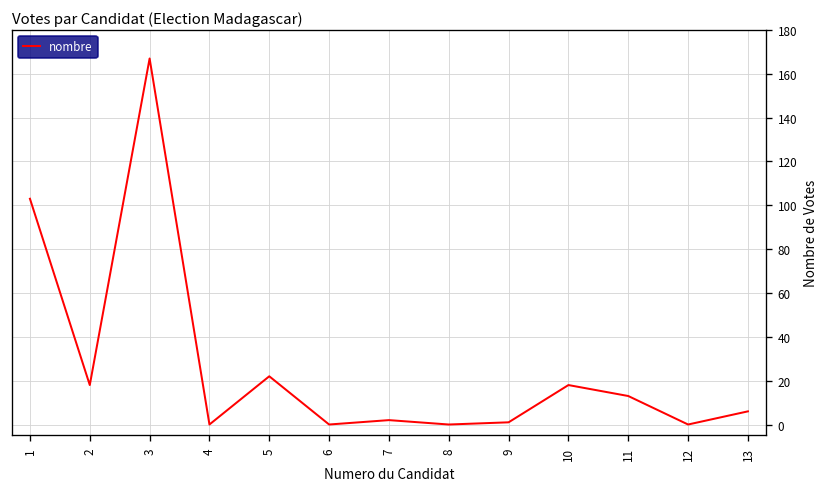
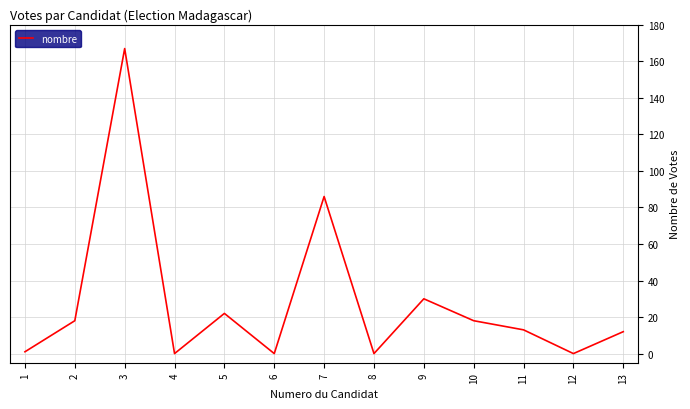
1: 103 -> 1
7: 2 -> 86
9: 1 -> 30
13: 6 -> 12
